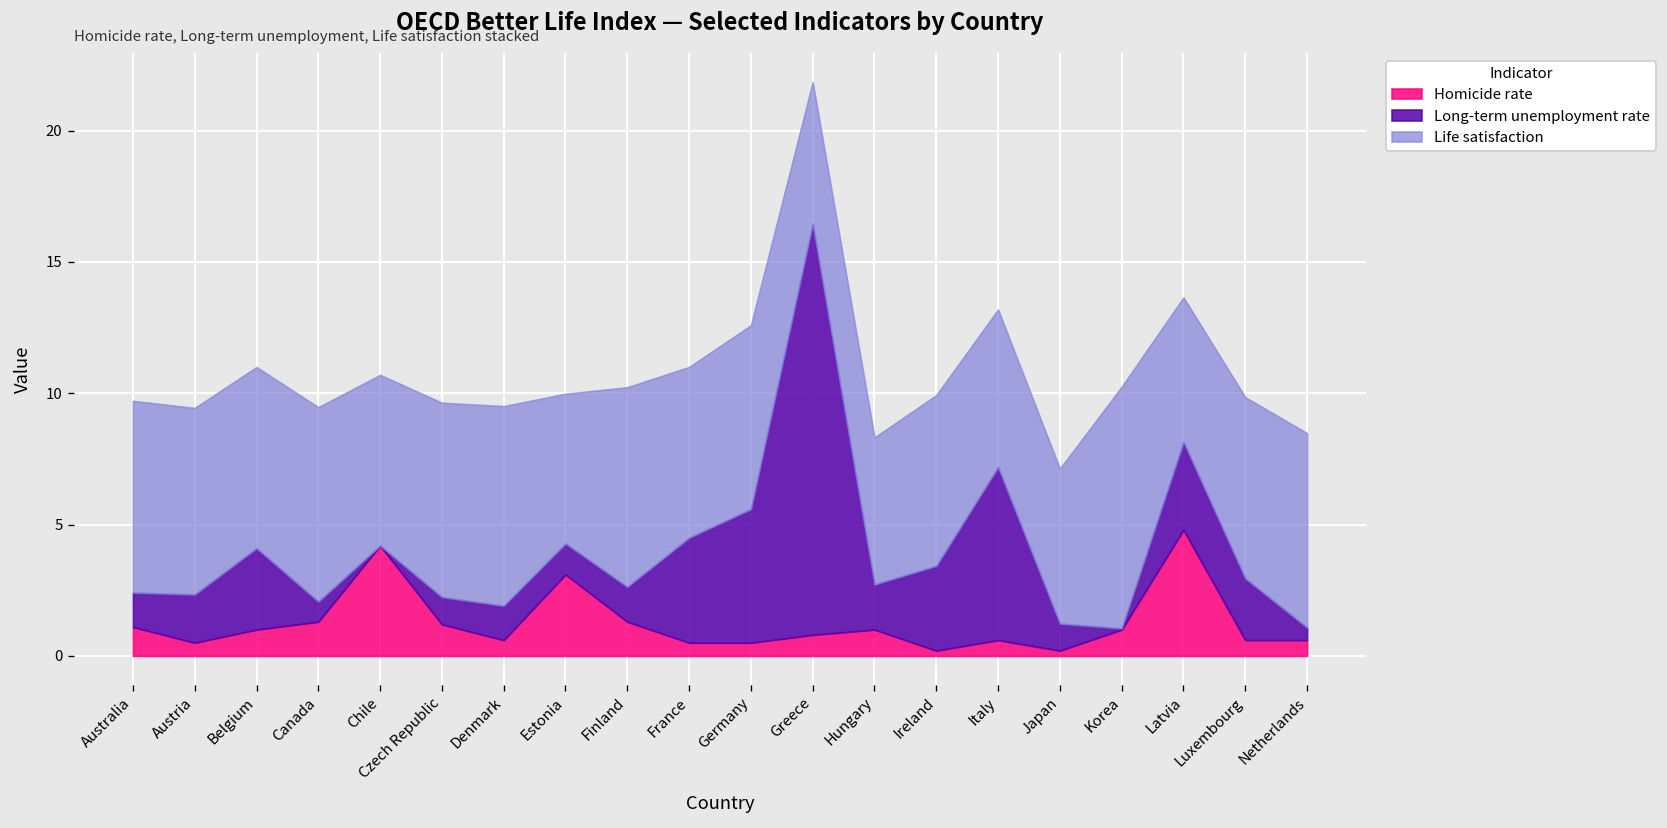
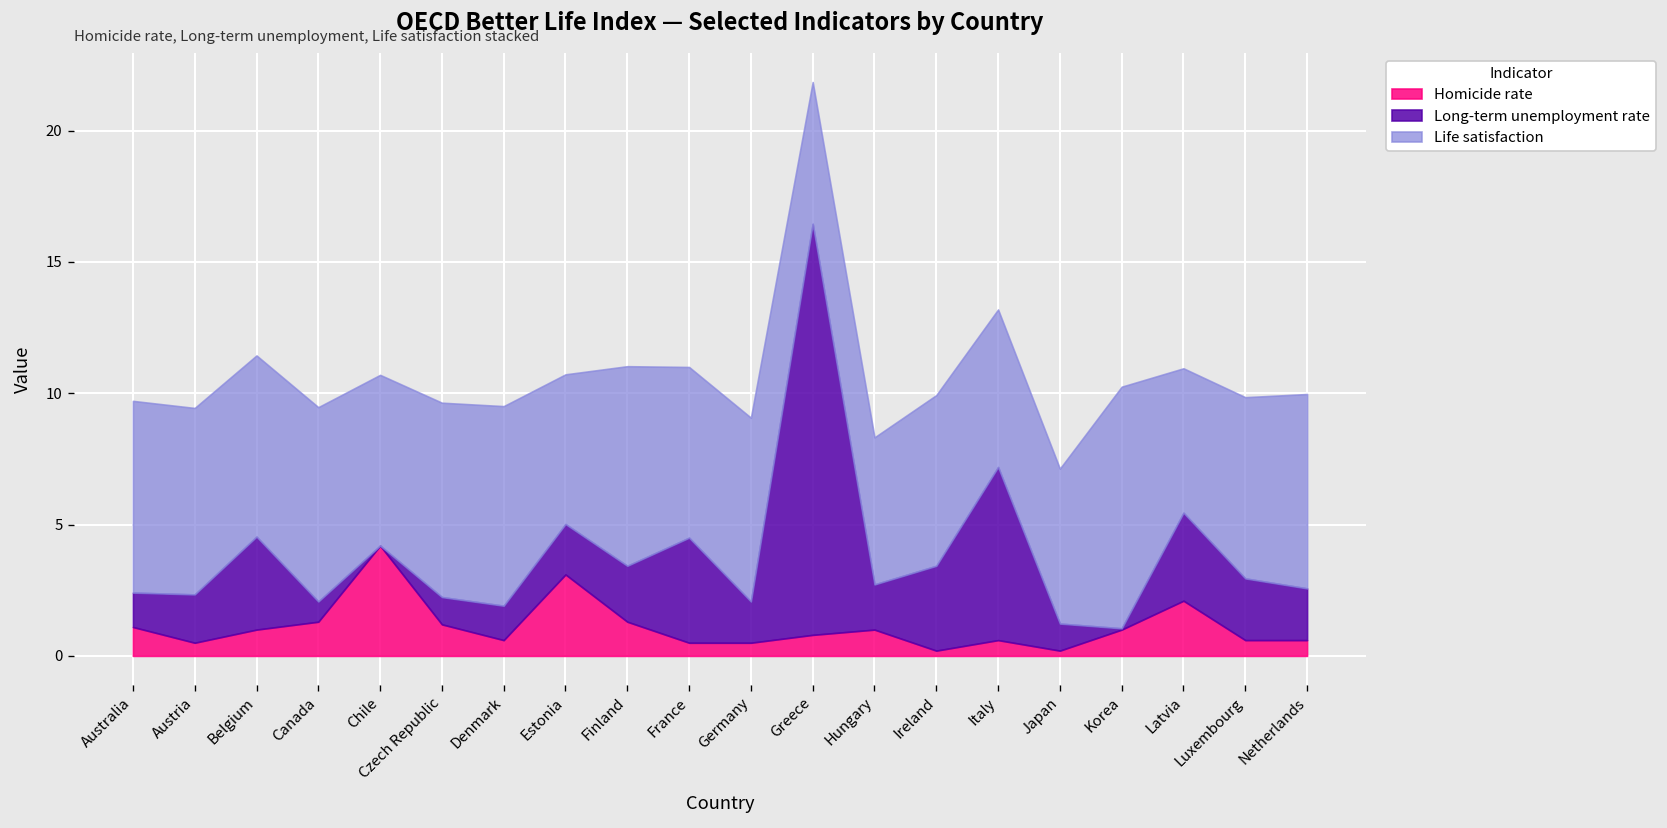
Long-term unemployment rate, Belgium: 3.1 -> 3.5
Long-term unemployment rate, Estonia: 1.2 -> 1.9
Long-term unemployment rate, Finland: 1.3 -> 2.1
Long-term unemployment rate, Germany: 5.1 -> 1.6
Homicide rate, Latvia: 4.8 -> 2.1
Long-term unemployment rate, Netherlands: 0.5 -> 2.0
